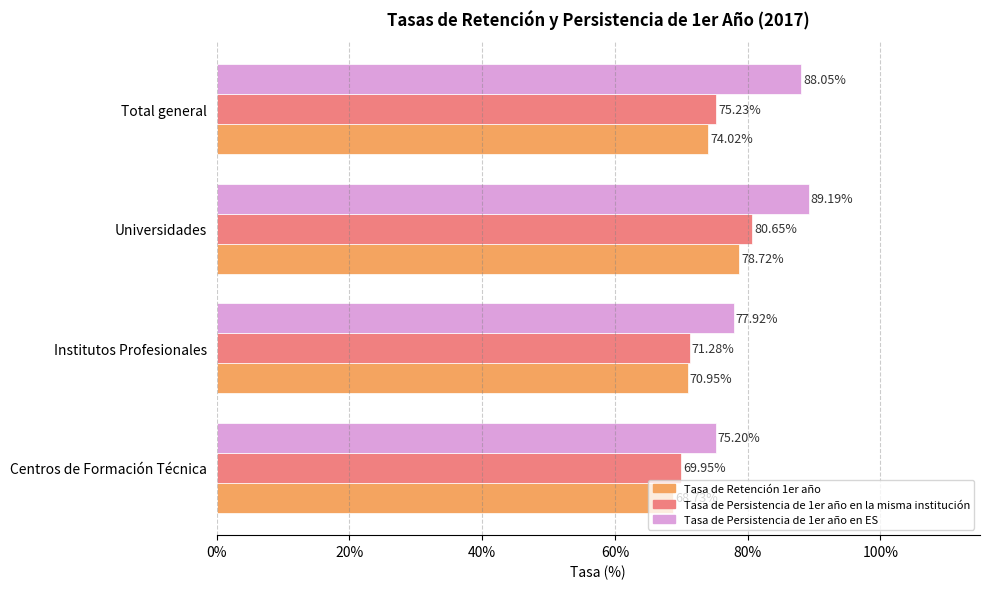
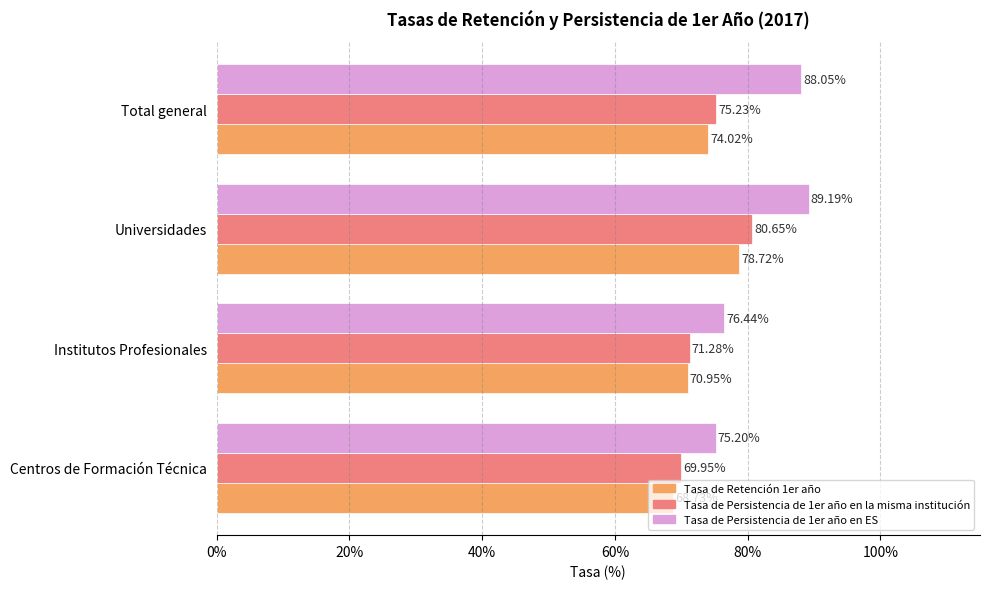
Tasa de Persistencia de 1er año en ES, Institutos Profesionales: 77.92% -> 76.44%
